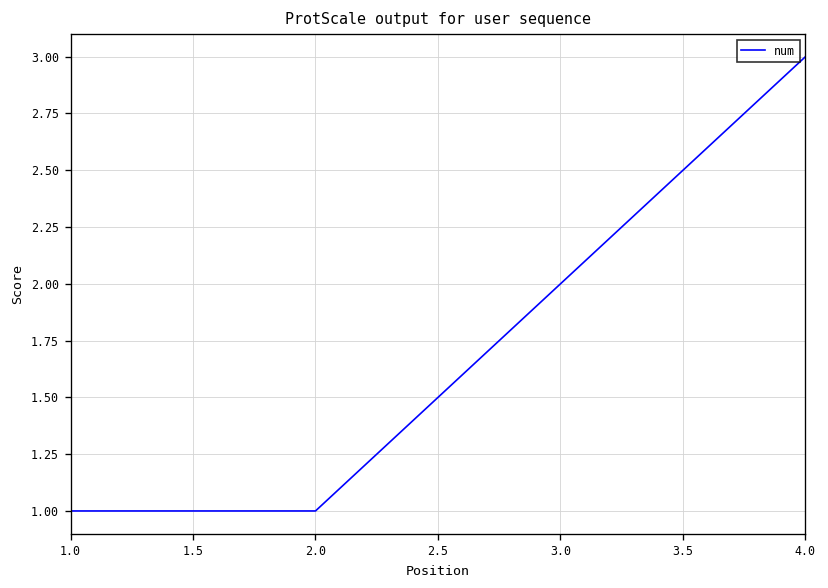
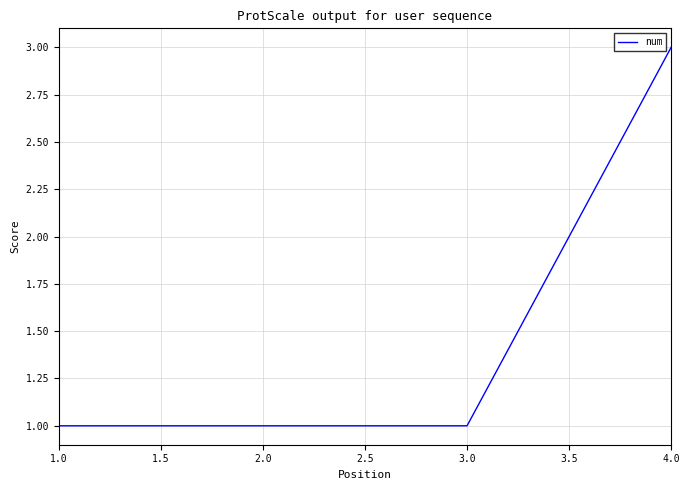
3.0: 2 -> 1
